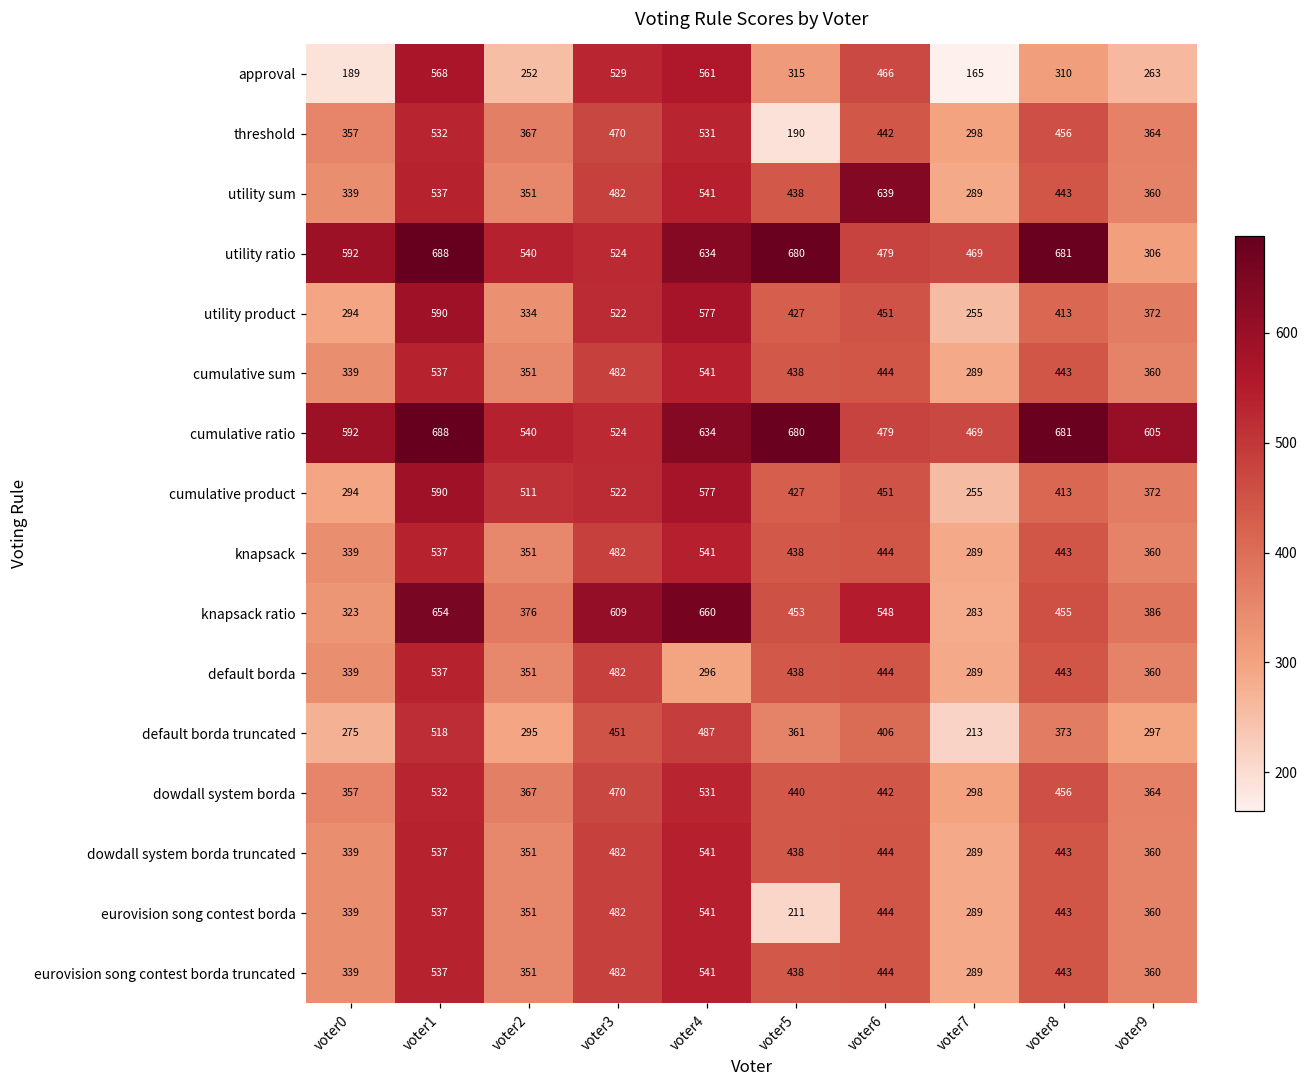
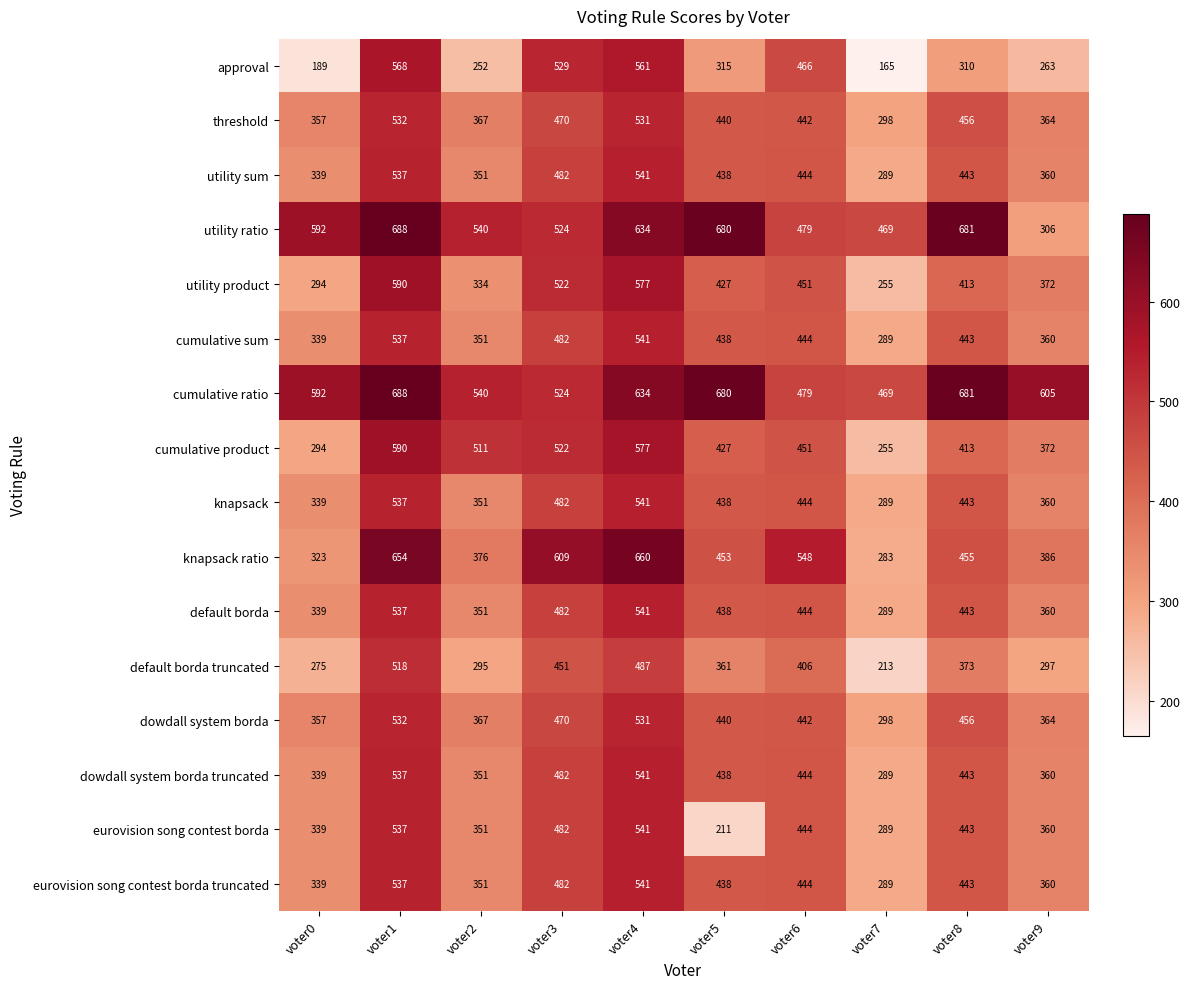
threshold, voter5: 190 -> 440
utility sum, voter6: 639 -> 444
default borda, voter4: 296 -> 541
